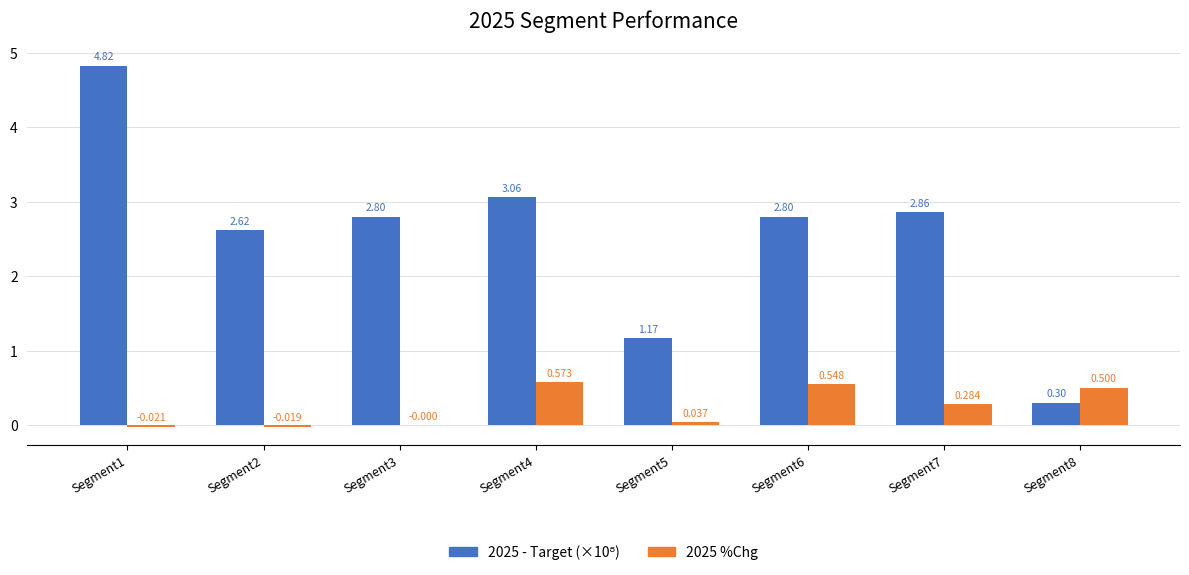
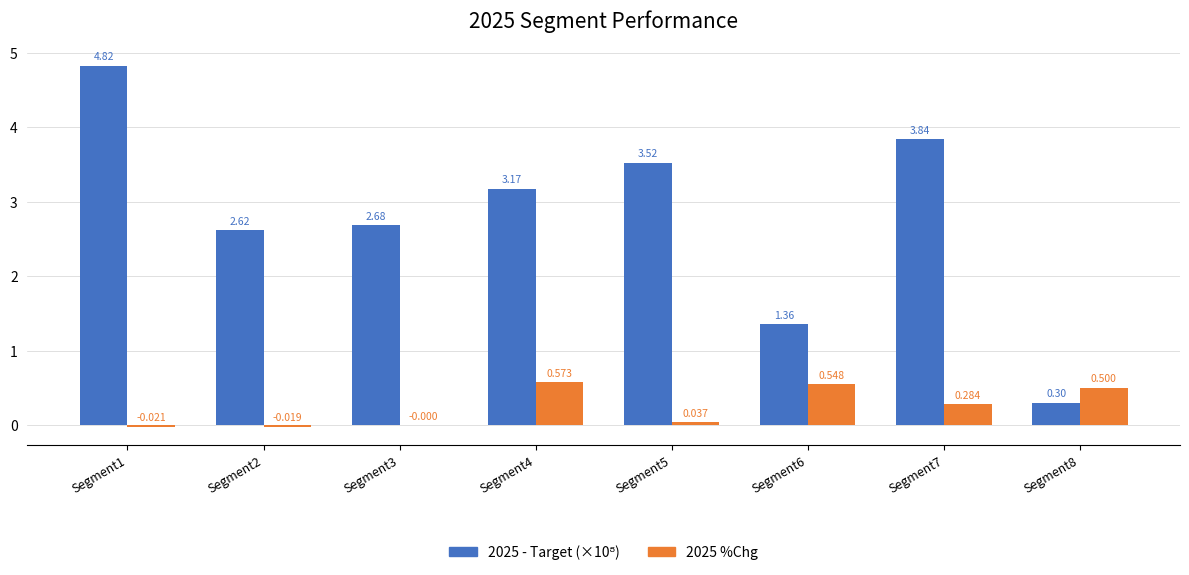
2025 - Target (×10⁸), Segment3: 2.80 -> 2.68
2025 - Target (×10⁸), Segment4: 3.06 -> 3.17
2025 - Target (×10⁸), Segment5: 1.17 -> 3.52
2025 - Target (×10⁸), Segment6: 2.80 -> 1.36
2025 - Target (×10⁸), Segment7: 2.86 -> 3.84
